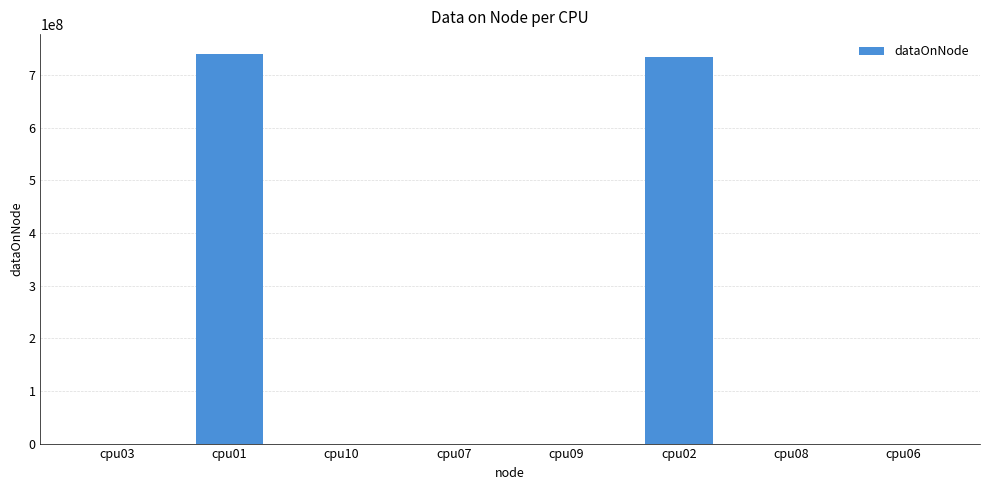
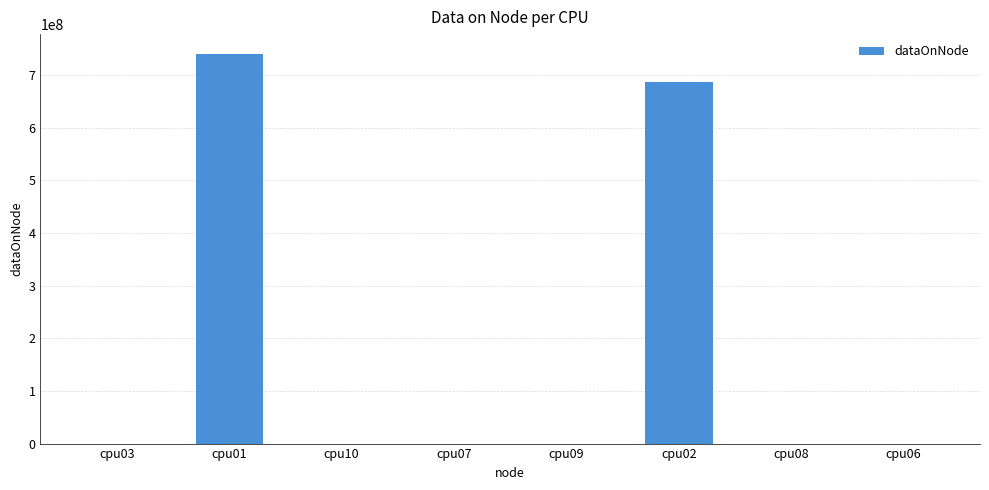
cpu02: 730000000 -> 690000000
